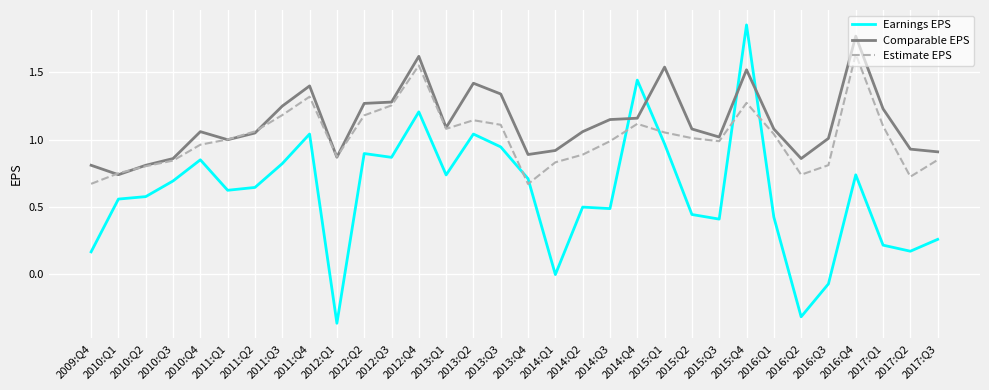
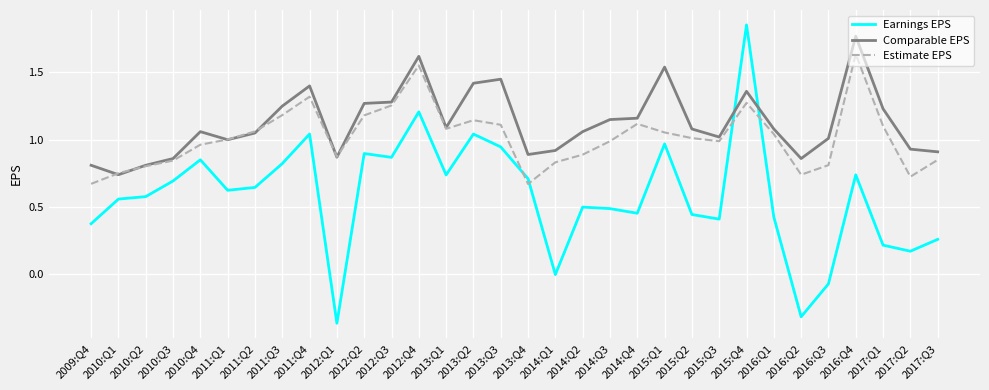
Earnings EPS, 2009:Q4: 0.17 -> 0.38
Comparable EPS, 2013:Q3: 1.34 -> 1.45
Earnings EPS, 2014:Q4: 1.44 -> 0.45
Comparable EPS, 2015:Q4: 1.52 -> 1.36
